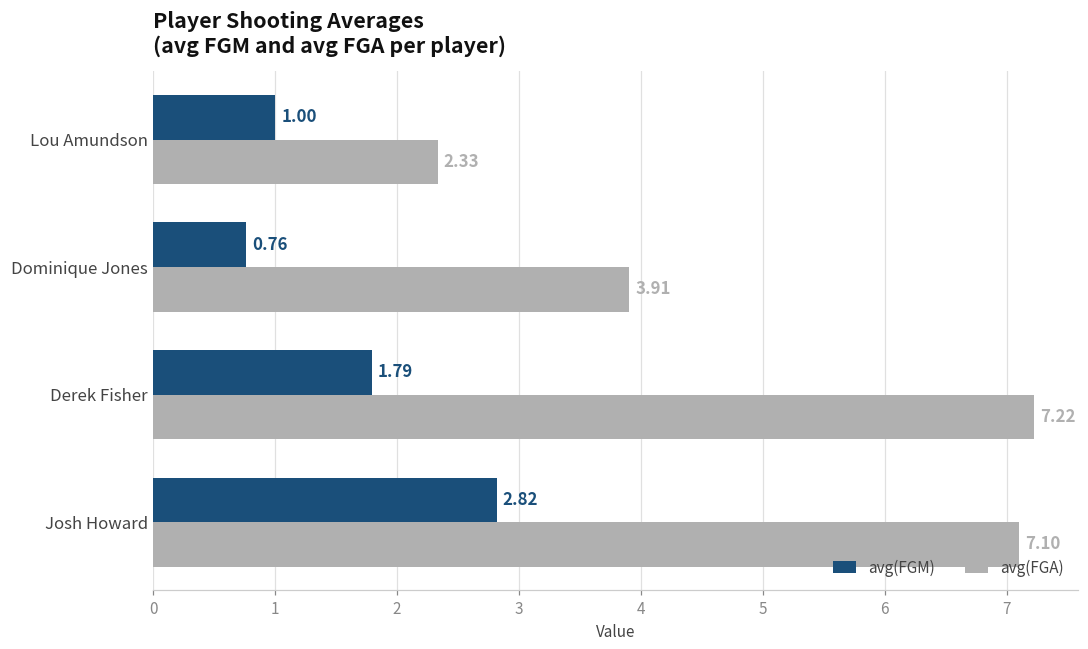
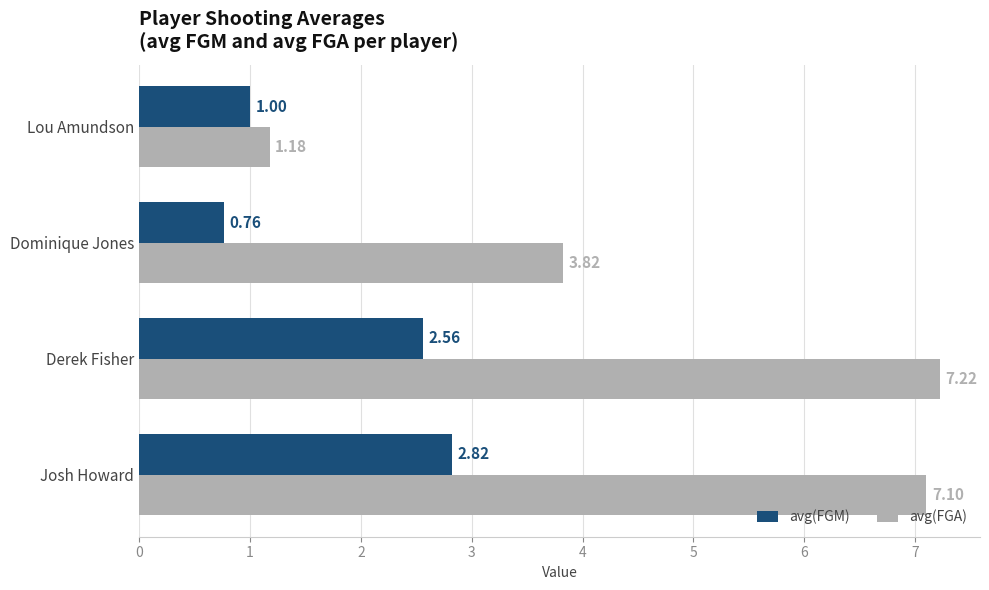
avg(FGA), Lou Amundson: 2.33 -> 1.18
avg(FGA), Dominique Jones: 3.91 -> 3.82
avg(FGM), Derek Fisher: 1.79 -> 2.56
